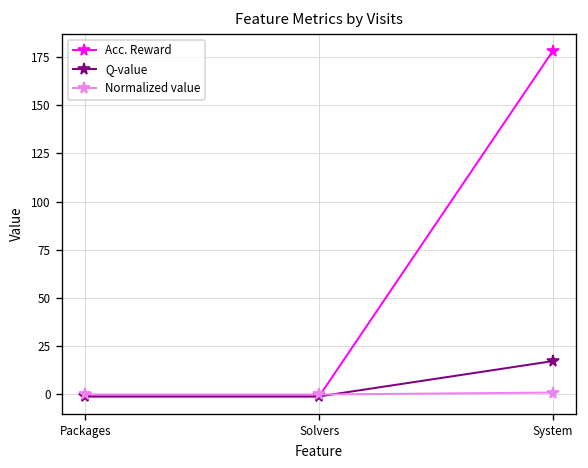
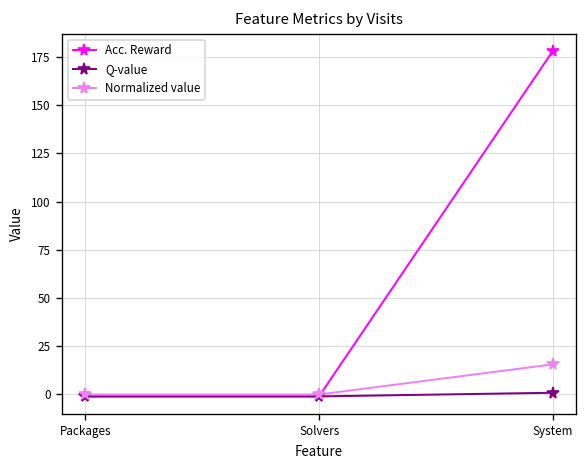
Q-value, System: 17 -> 1
Normalized value, System: 1 -> 16
